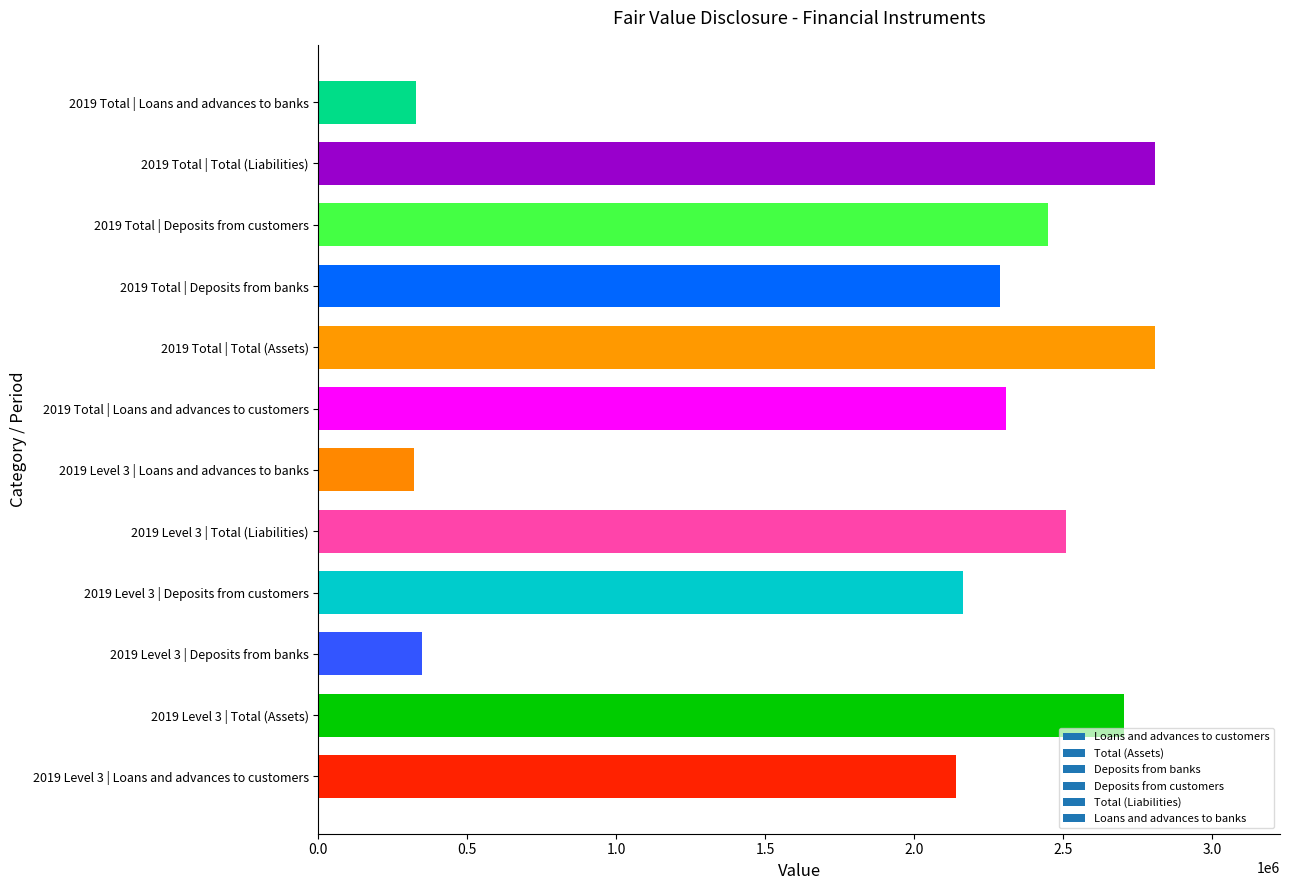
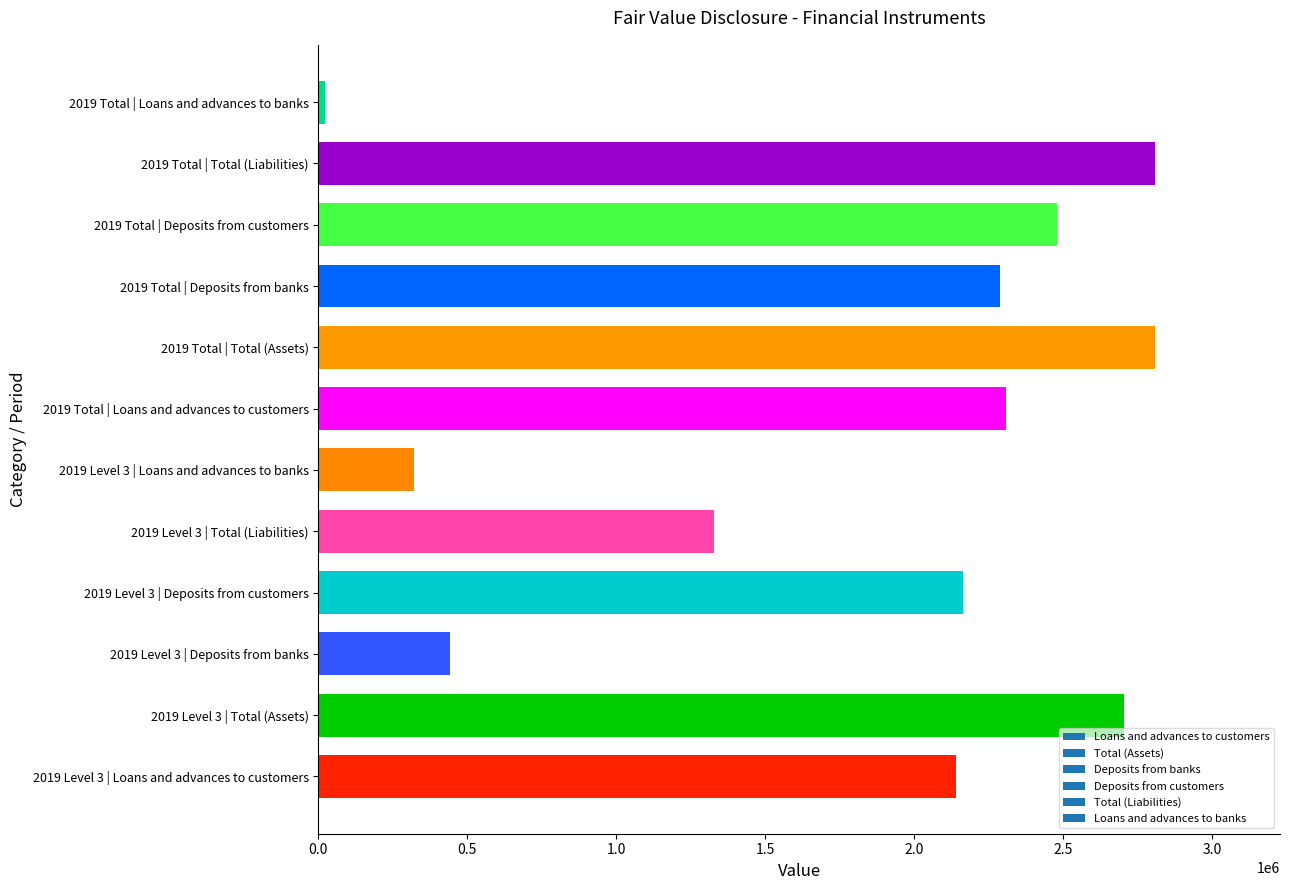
2019 Total | Loans and advances to banks: 330000 -> 20000
2019 Total | Deposits from customers: 2450000 -> 2480000
2019 Level 3 | Total (Liabilities): 2510000 -> 1330000
2019 Level 3 | Deposits from banks: 350000 -> 440000
